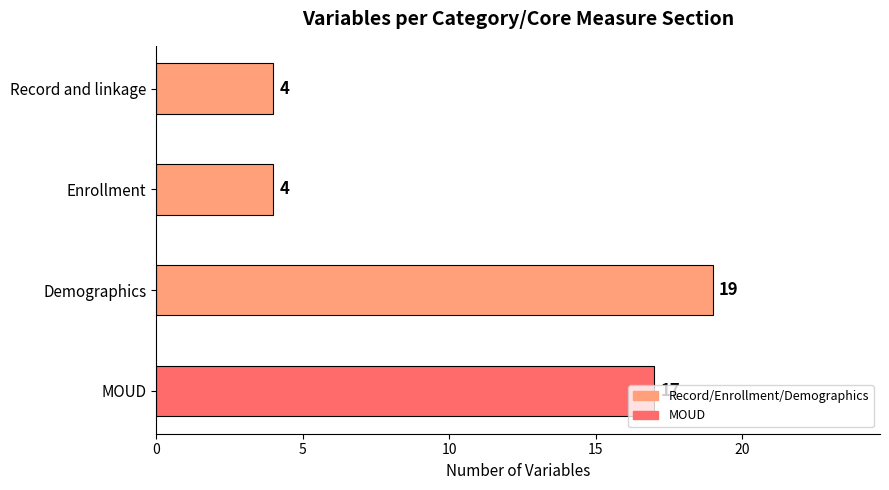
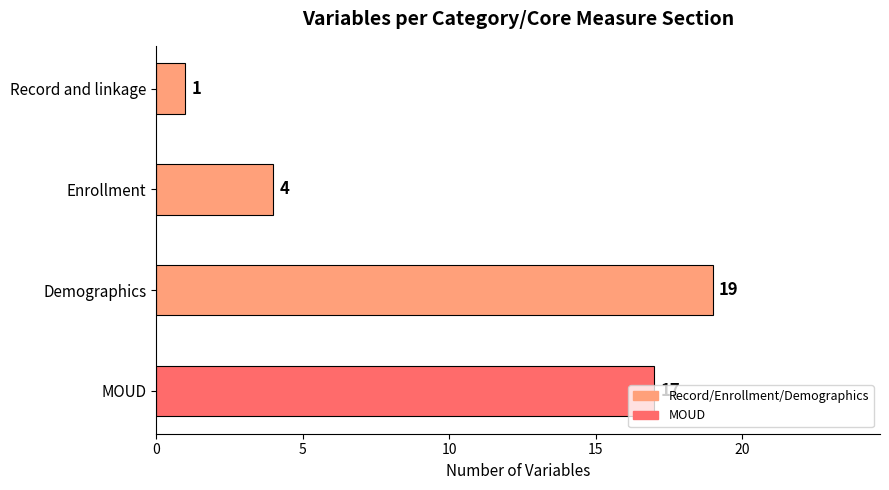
Record and linkage: 4 -> 1
